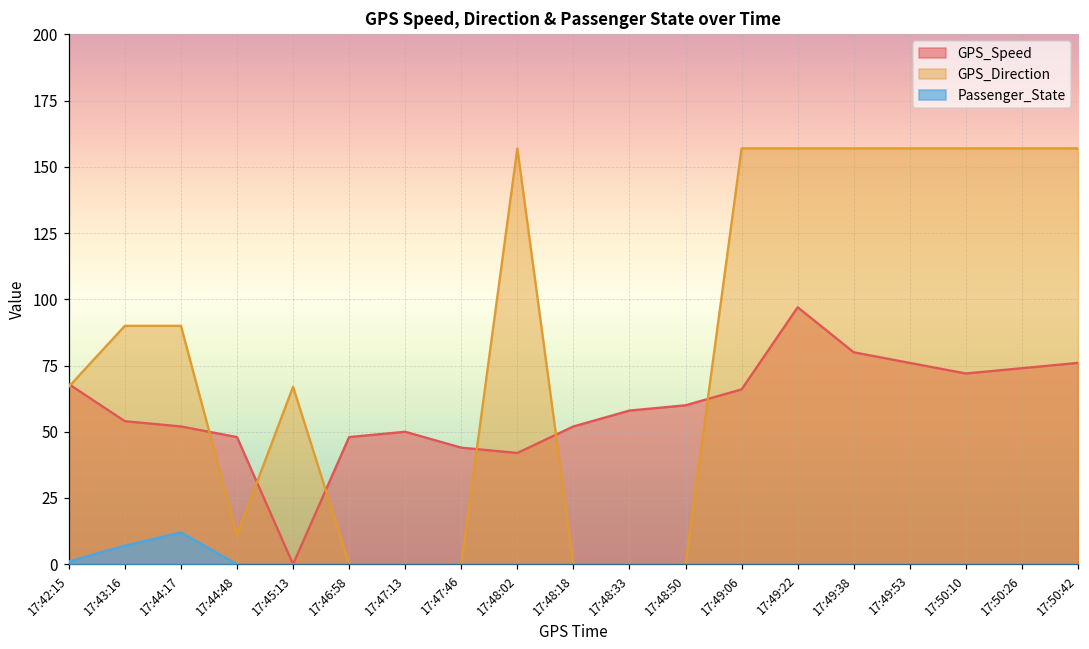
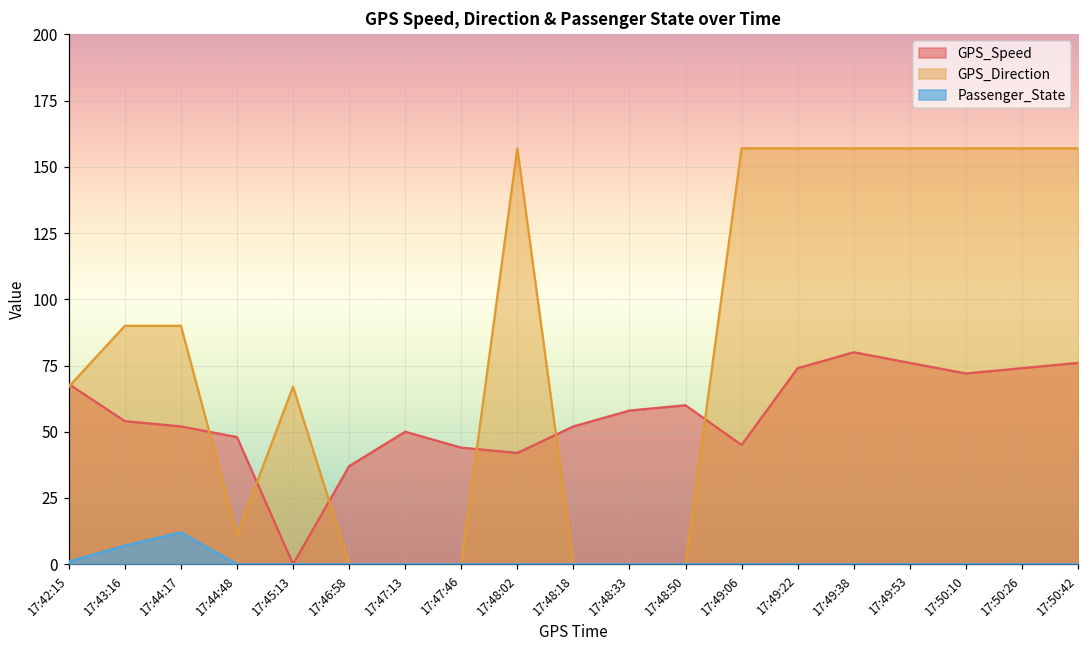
GPS_Speed, 17:46:58: 48 -> 37
GPS_Speed, 17:49:06: 66 -> 45
GPS_Speed, 17:49:22: 97 -> 74
